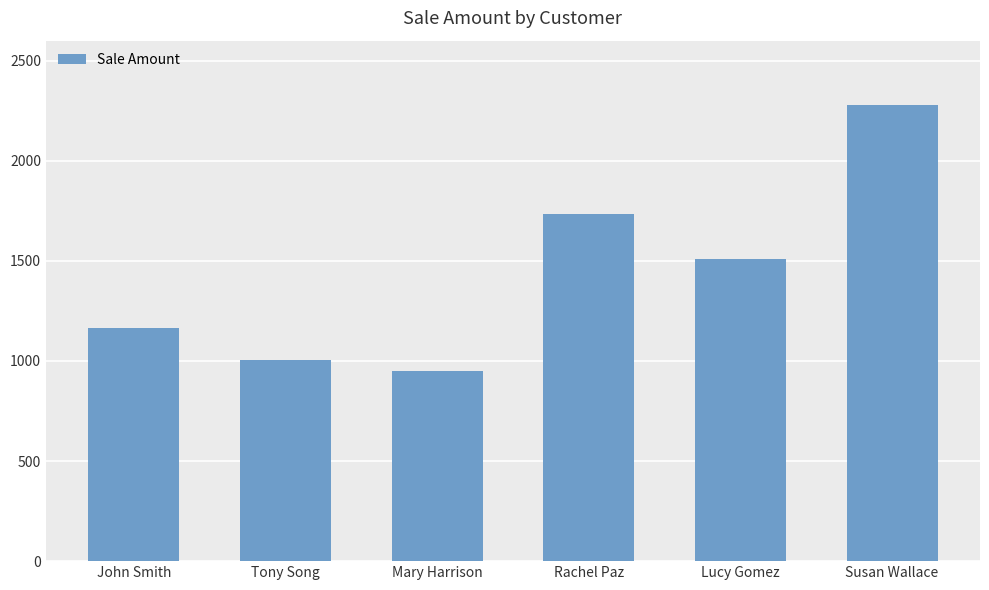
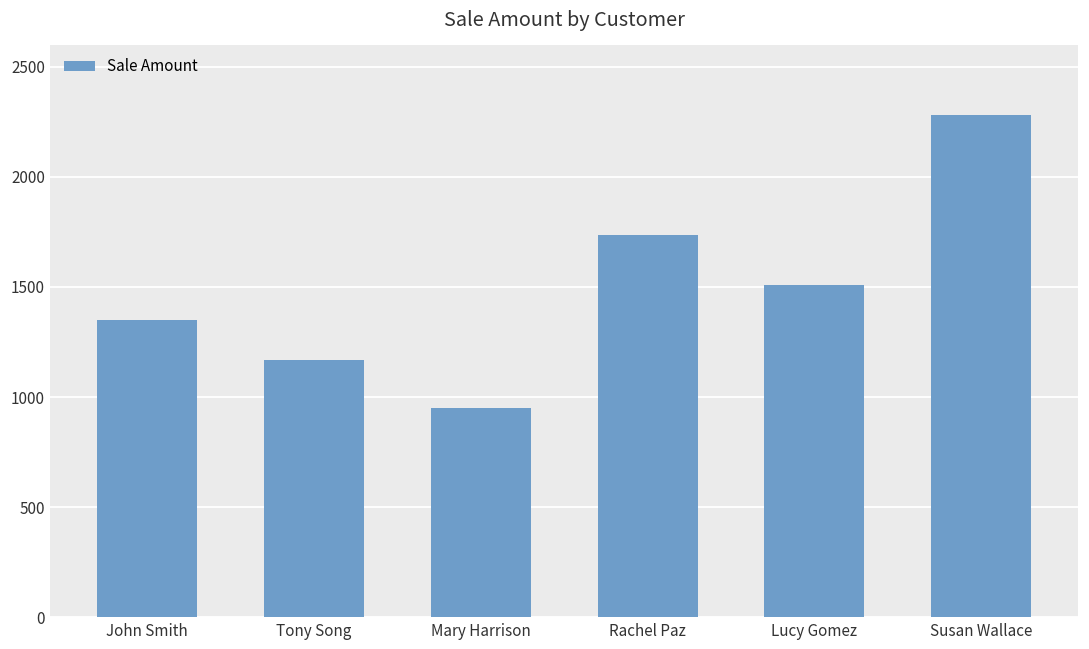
John Smith: 1160 -> 1350
Tony Song: 1010 -> 1170
